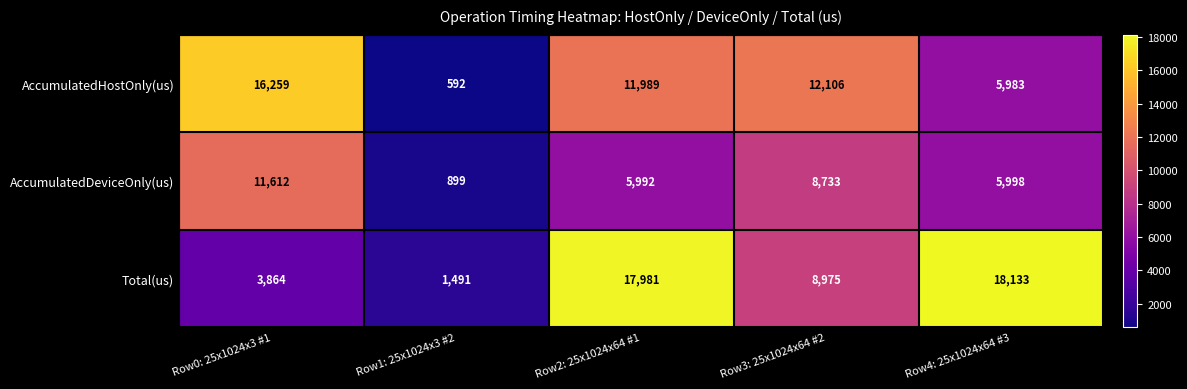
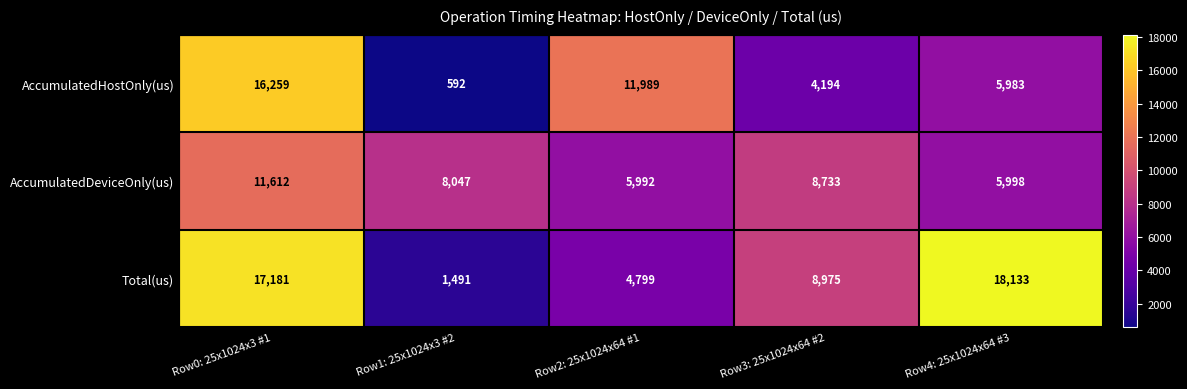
AccumulatedHostOnly(us), Row3: 25x1024x64 #2: 12,106 -> 4,194
AccumulatedDeviceOnly(us), Row1: 25x1024x3 #2: 899 -> 8,047
Total(us), Row0: 25x1024x3 #1: 3,864 -> 17,181
Total(us), Row2: 25x1024x64 #1: 17,981 -> 4,799
